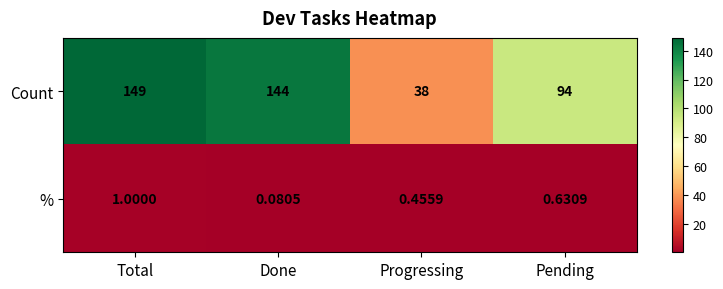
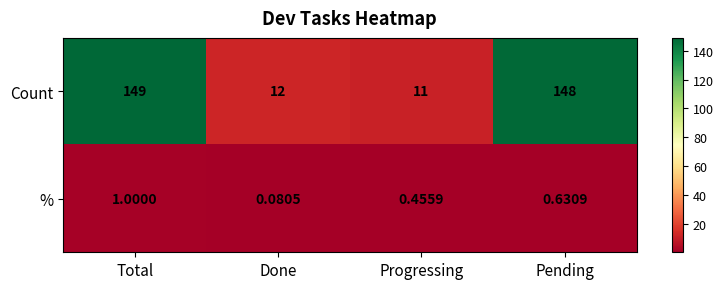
Count, Done: 144 -> 12
Count, Progressing: 38 -> 11
Count, Pending: 94 -> 148
